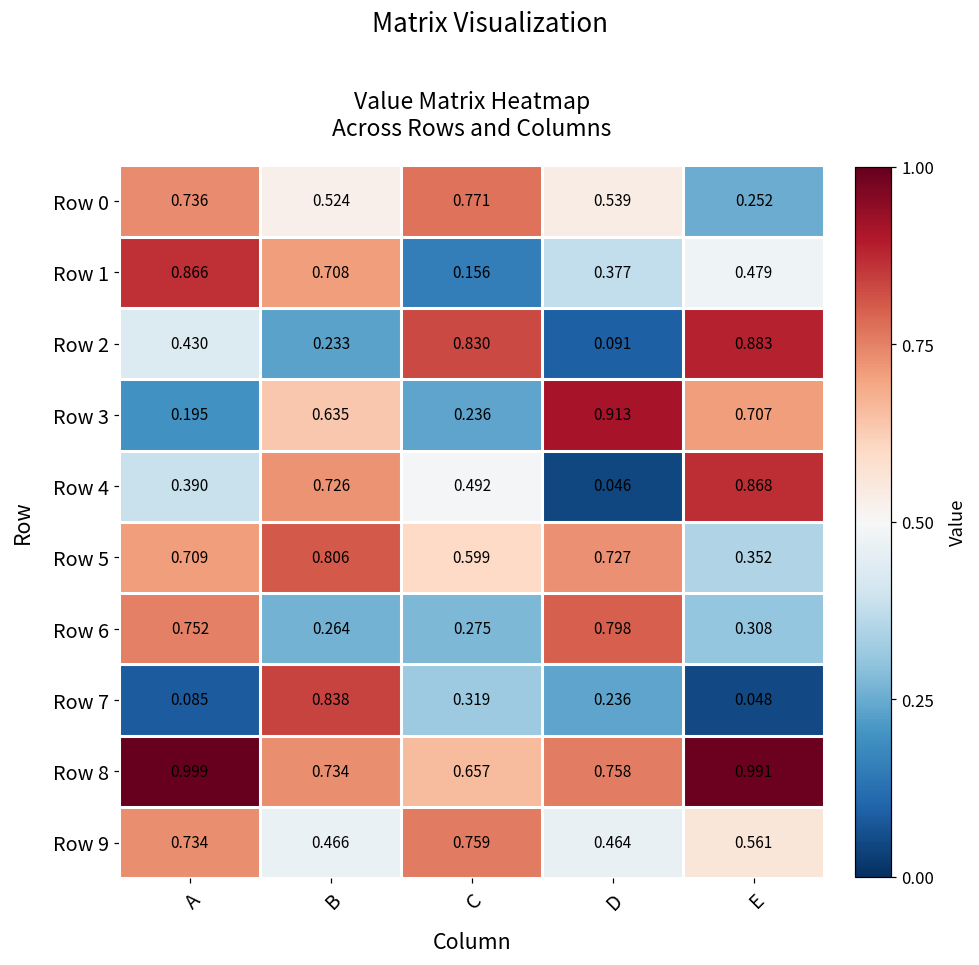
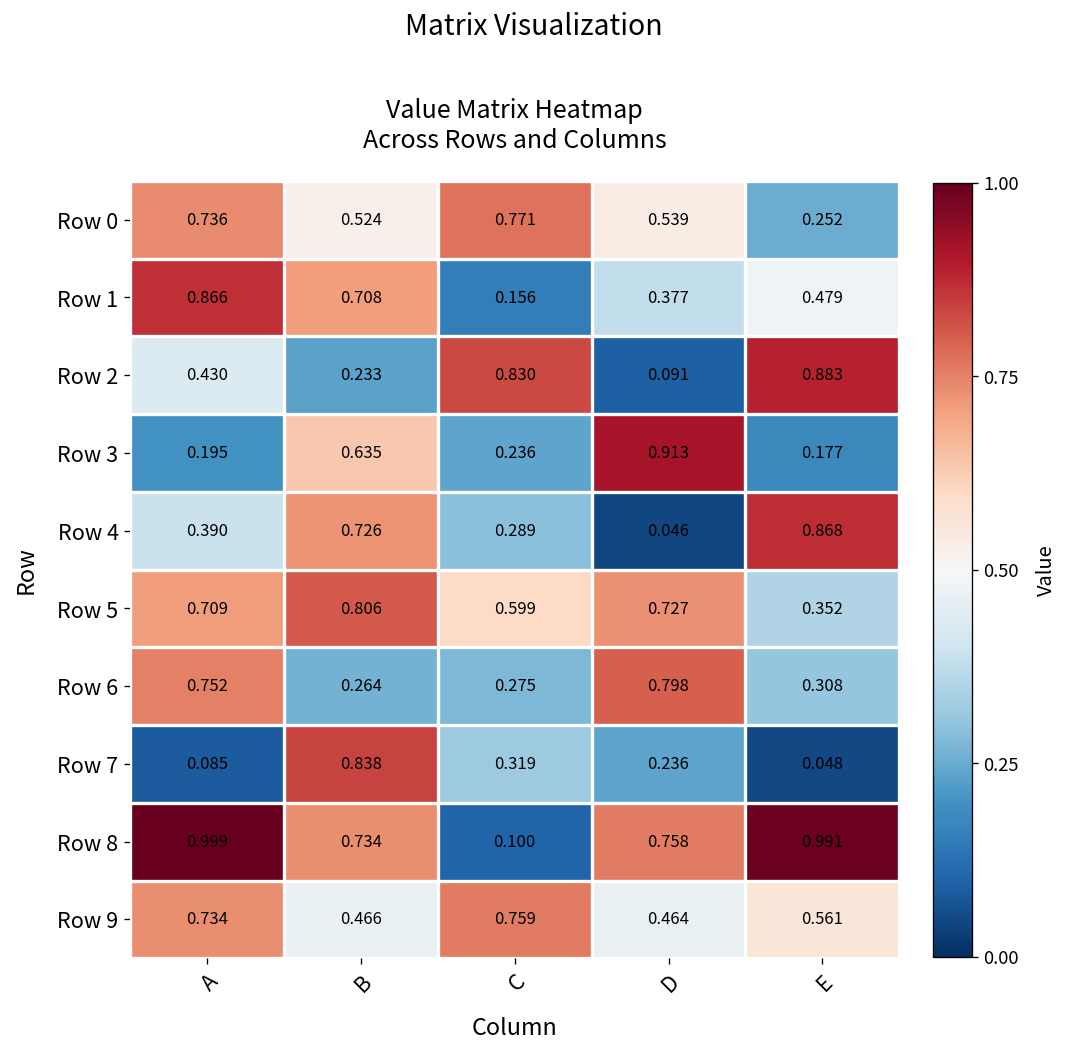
Row 3, E: 0.707 -> 0.177
Row 4, C: 0.492 -> 0.289
Row 8, C: 0.657 -> 0.100
